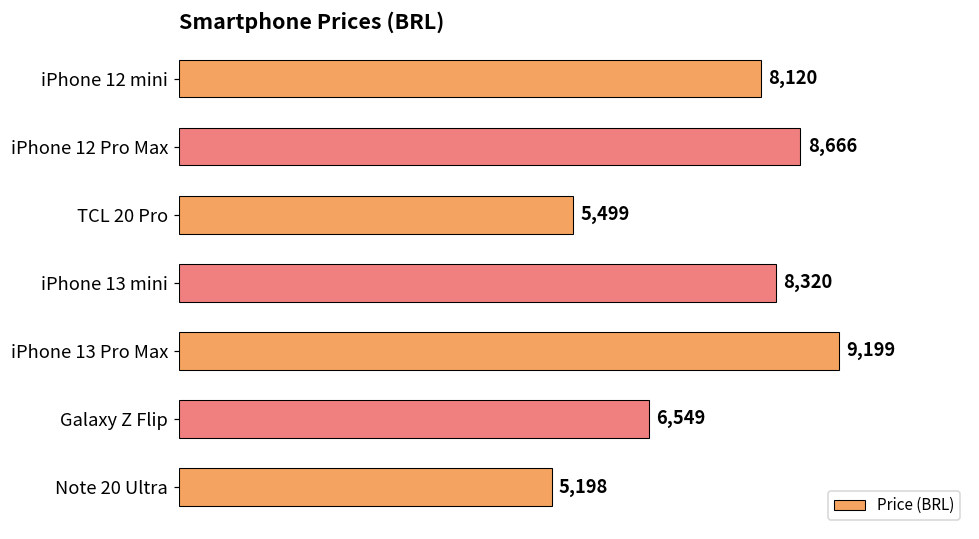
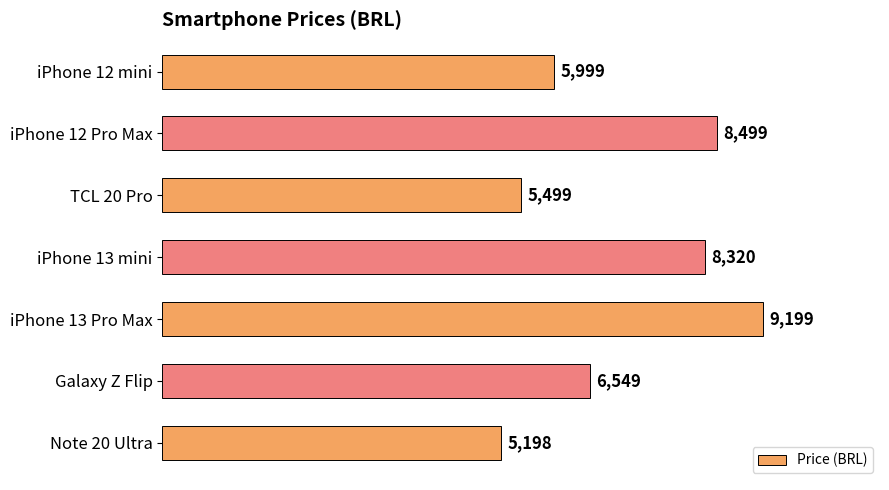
iPhone 12 mini: 8,120 -> 5,999
iPhone 12 Pro Max: 8,666 -> 8,499
